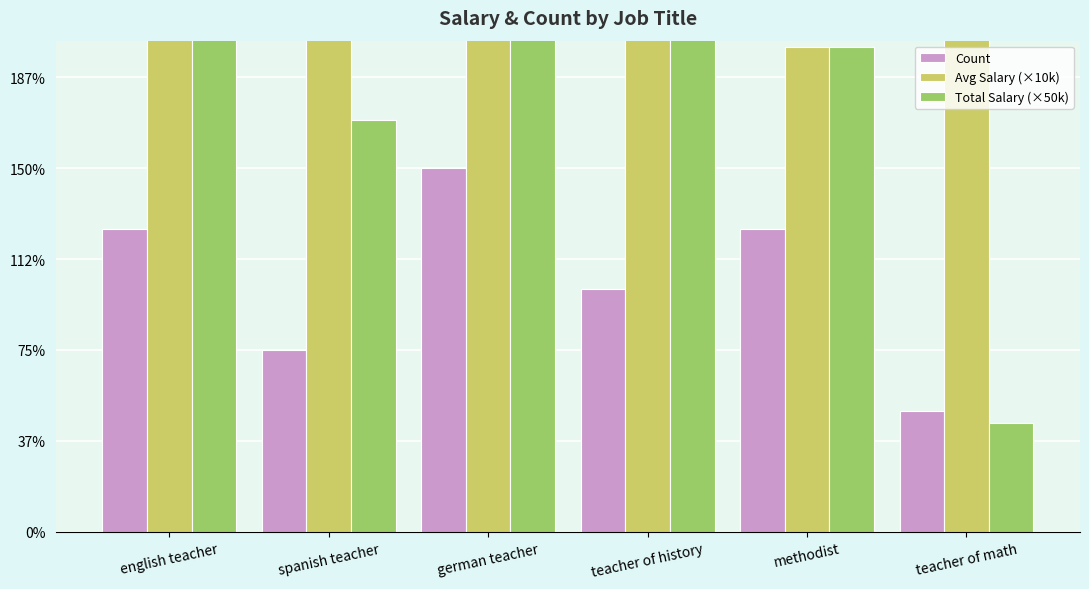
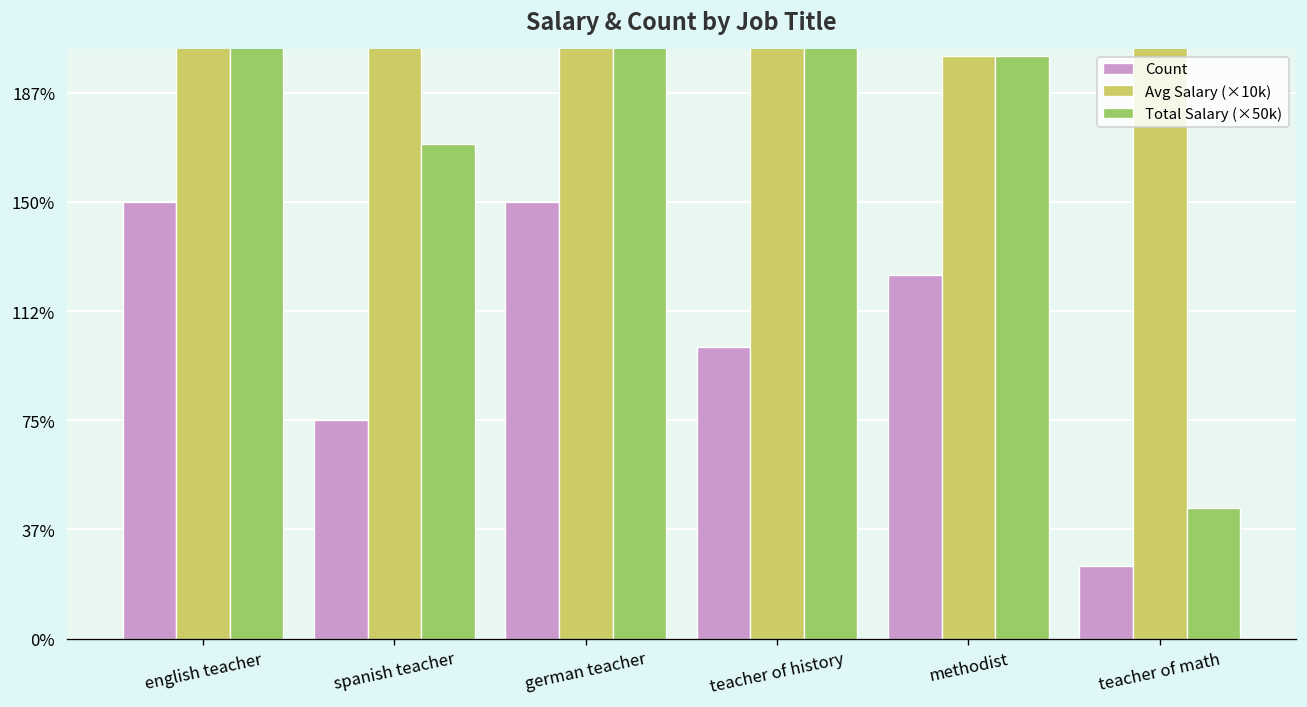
Count, english teacher: 125% -> 150%
Count, teacher of math: 50% -> 25%
